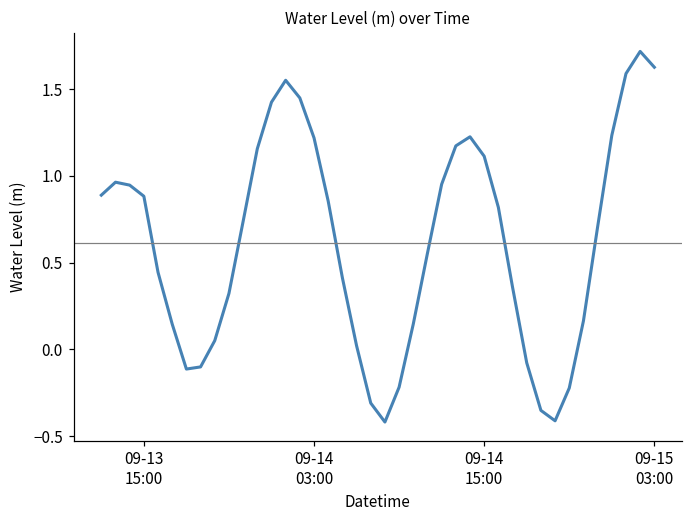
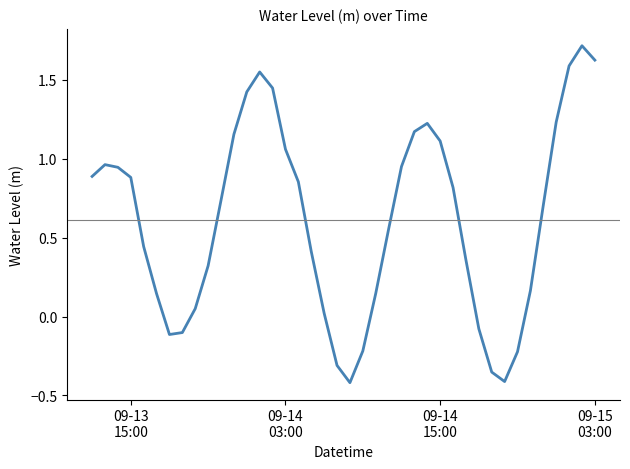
09-14 03:00: 1.22 -> 1.06
